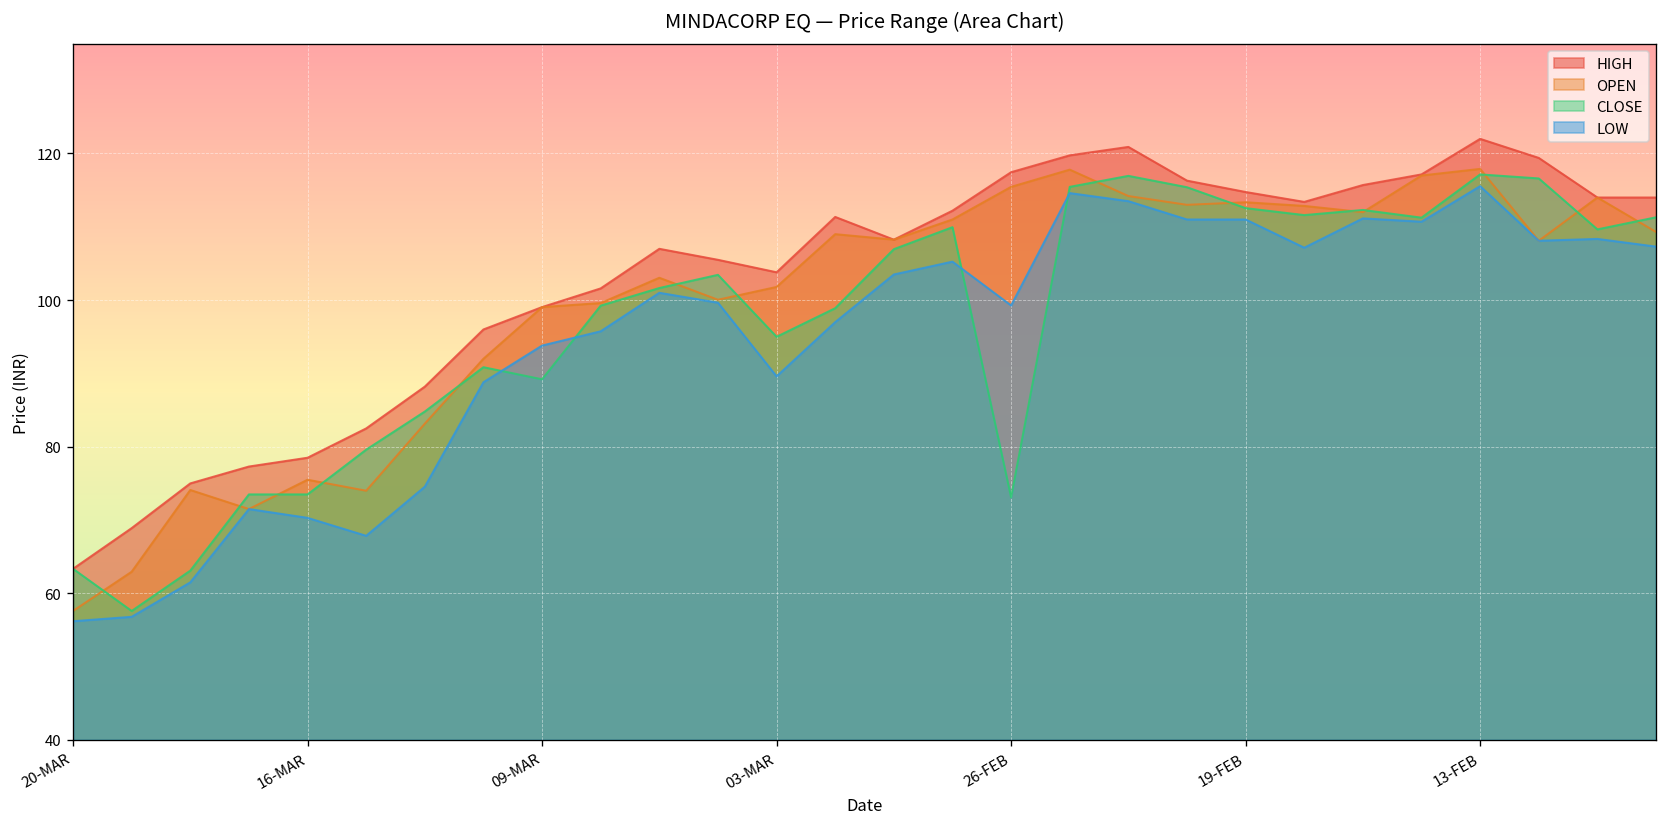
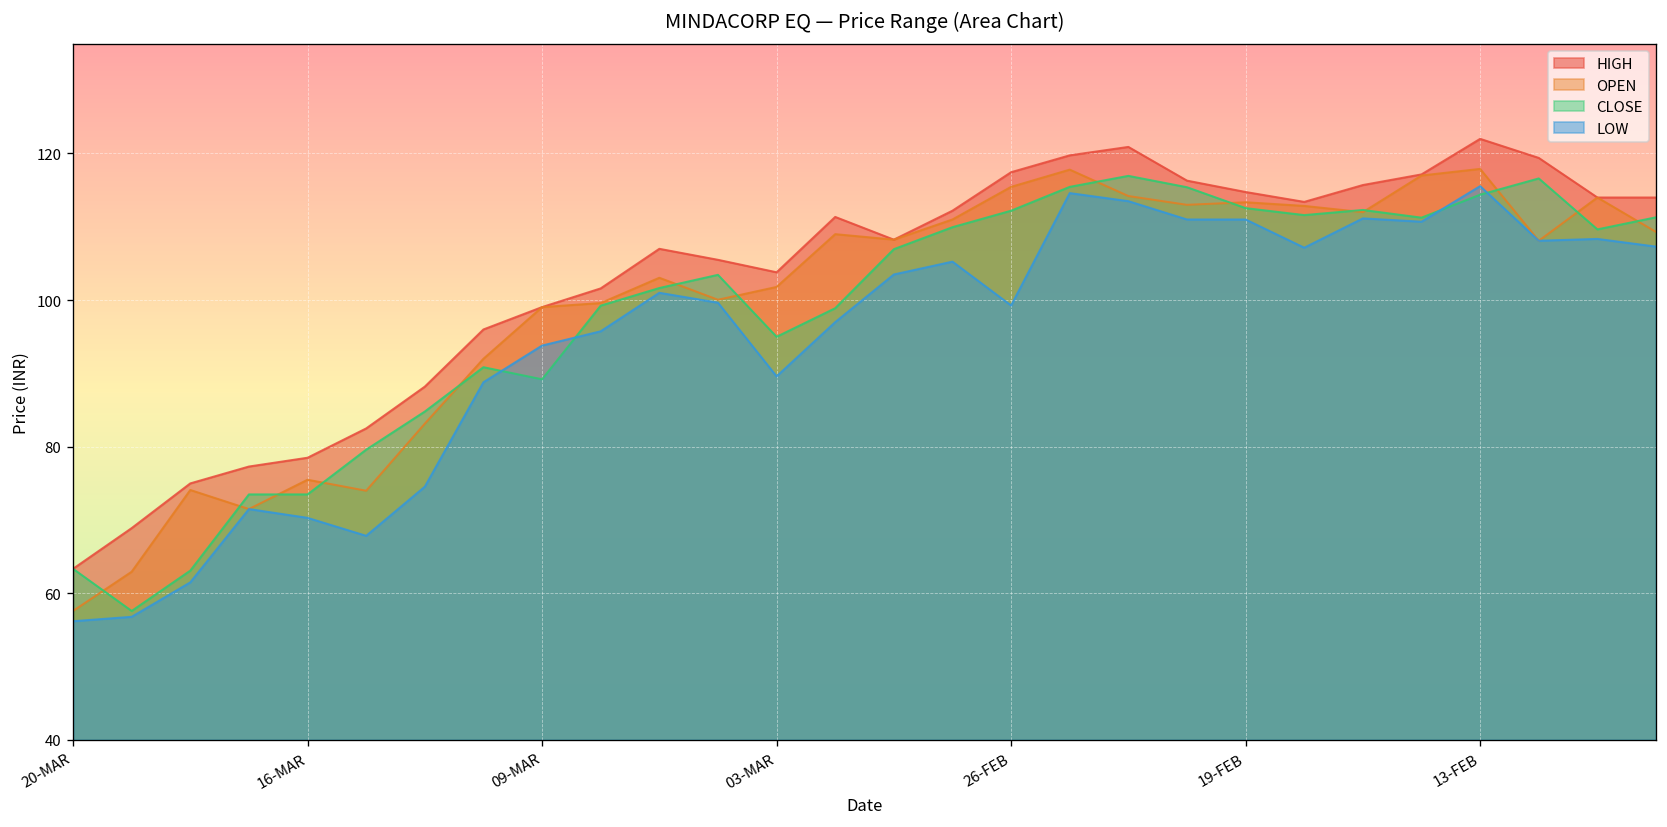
CLOSE, 26-FEB: 73 -> 112
CLOSE, 13-FEB: 117 -> 114
